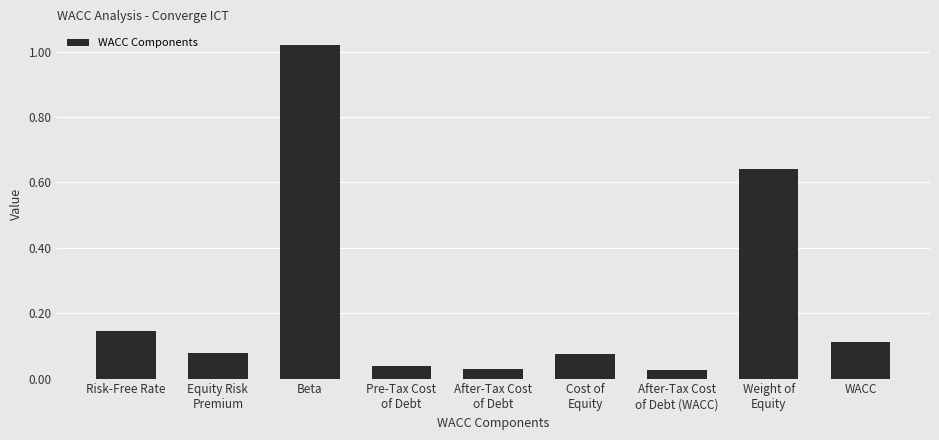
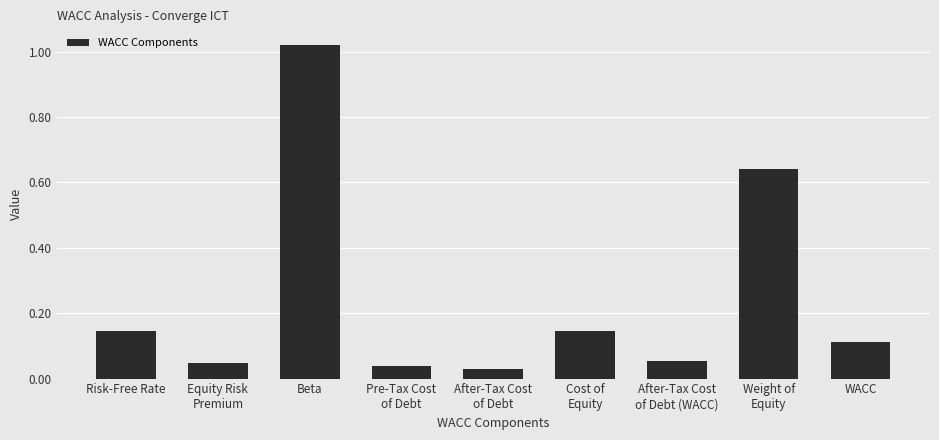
Equity Risk Premium: 0.08 -> 0.05
Cost of Equity: 0.07 -> 0.15
After-Tax Cost of Debt (WACC): 0.02 -> 0.05
